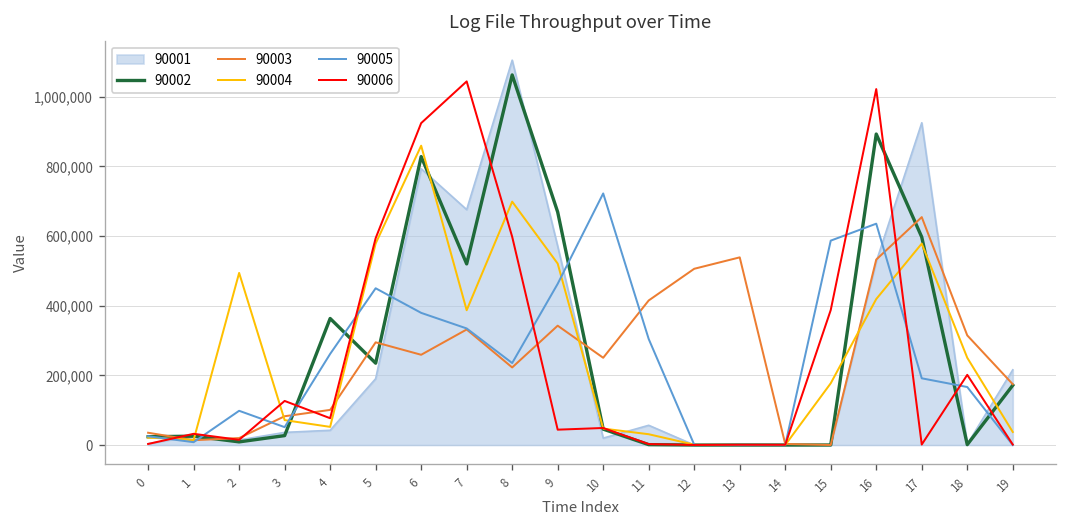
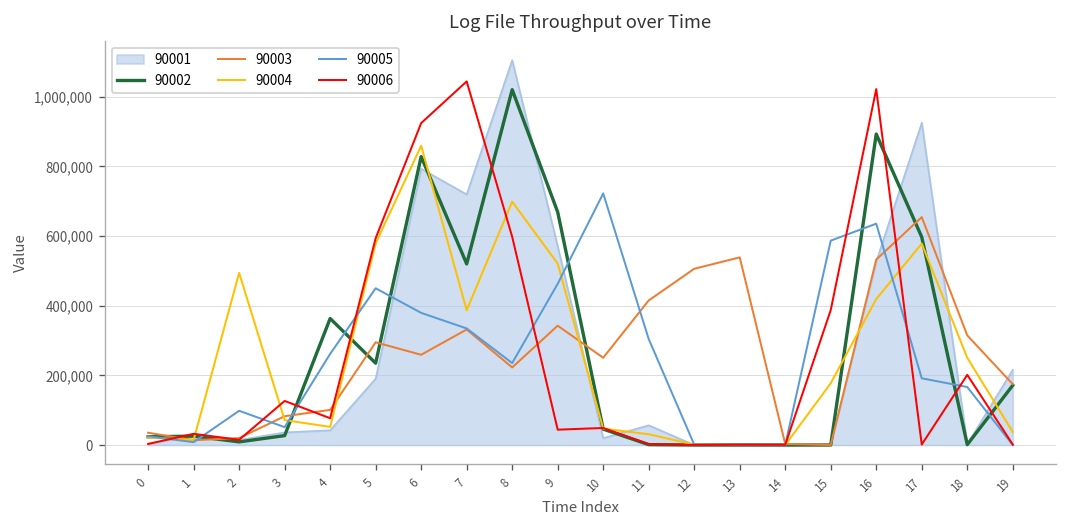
90001, 7: 680,000 -> 720,000
90002, 8: 1,060,000 -> 1,020,000
